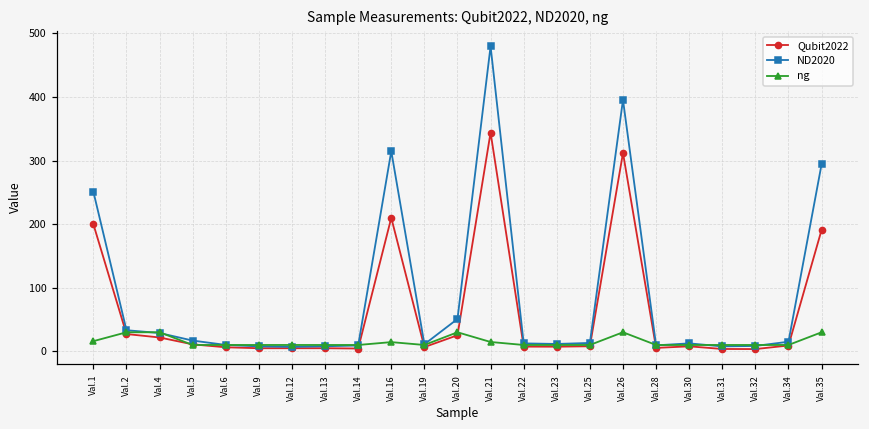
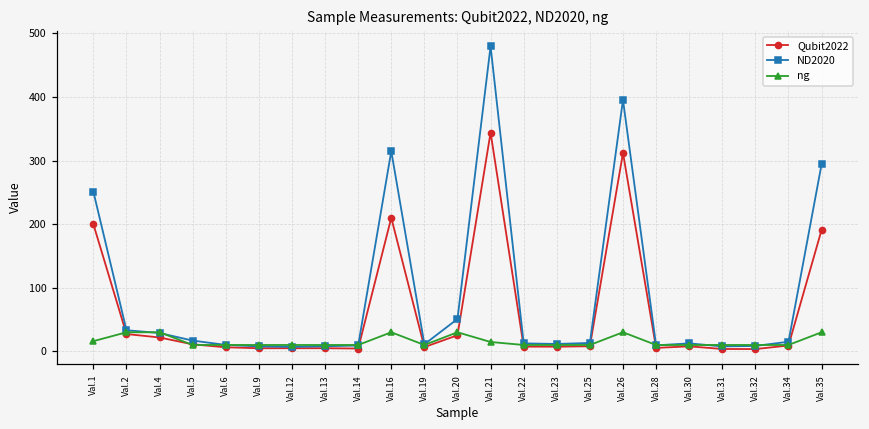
ng, Val.16: 10 -> 30
